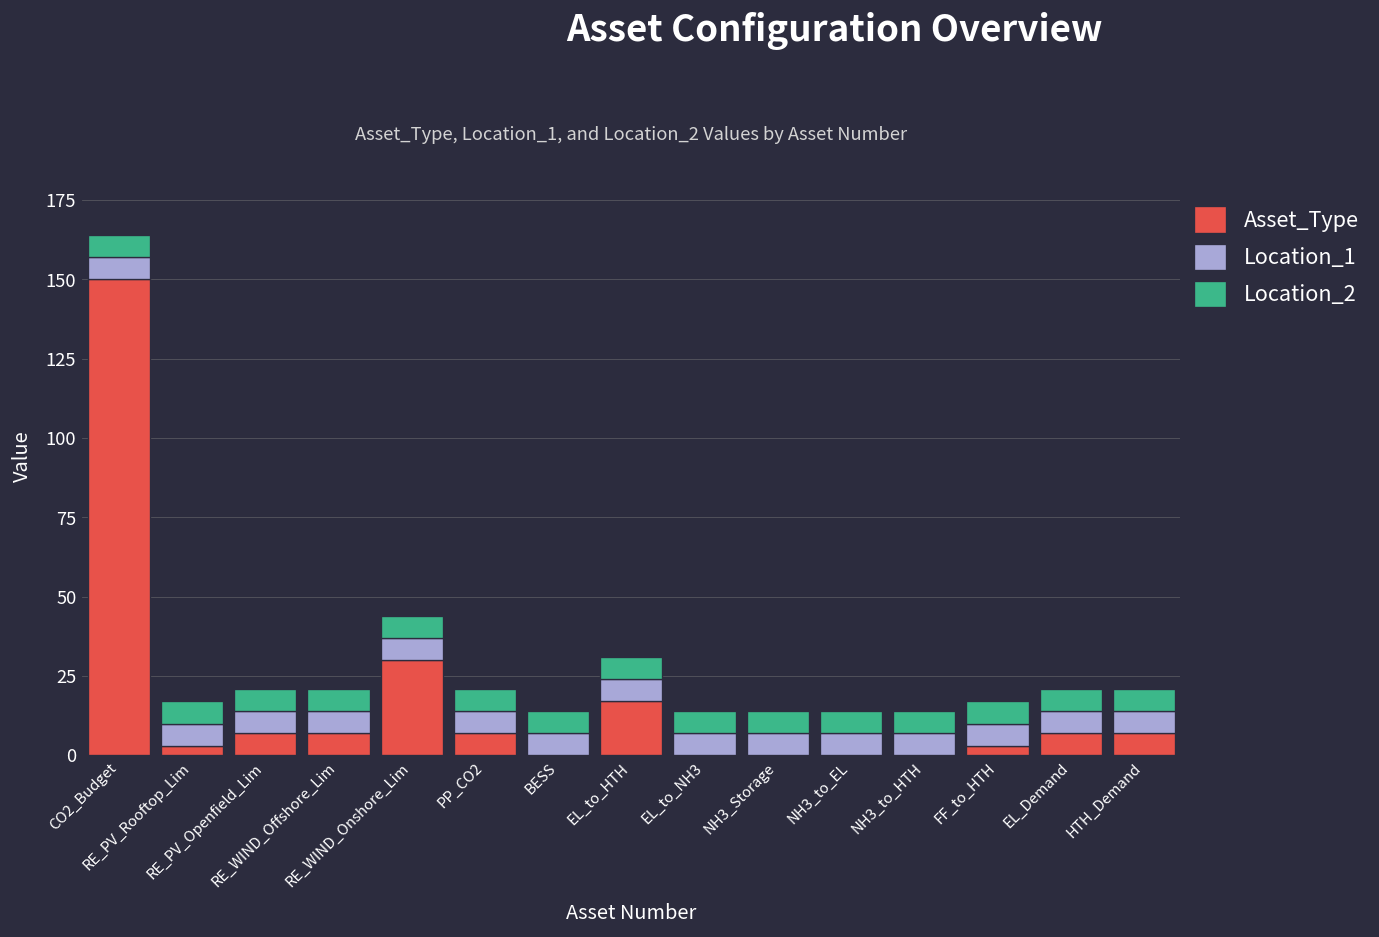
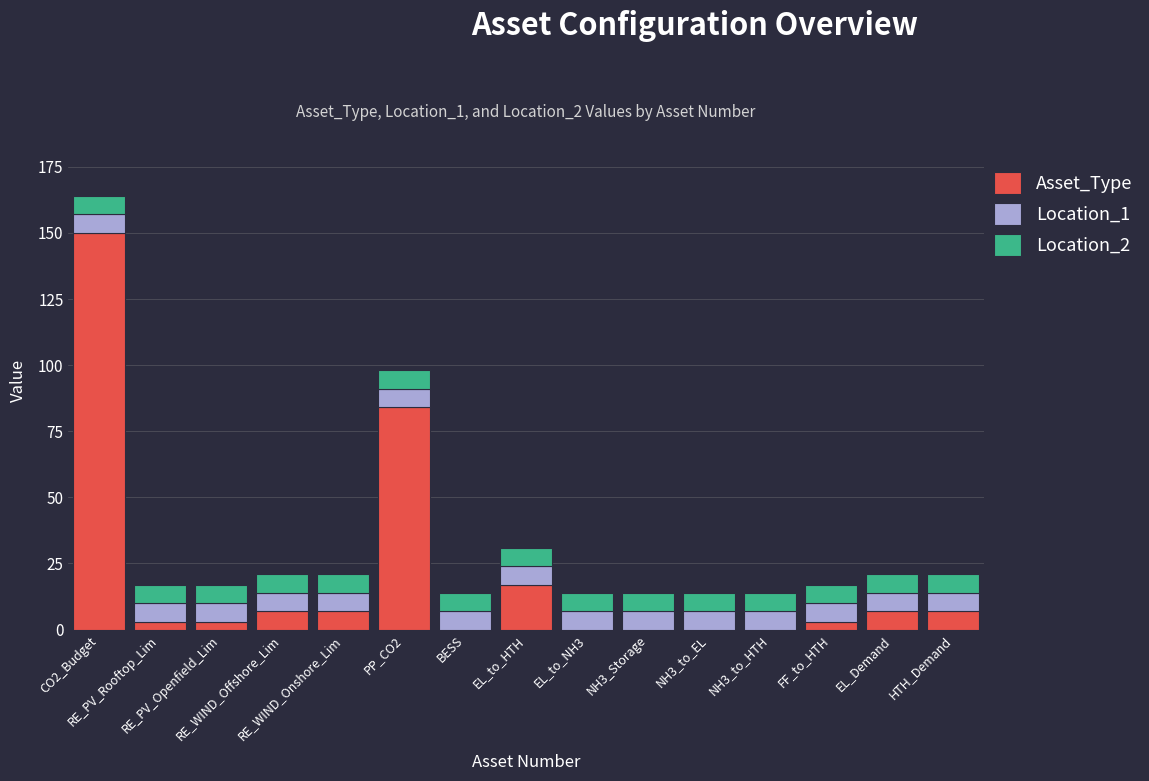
Asset_Type, RE_PV_Openfield_Lim: 7 -> 3
Asset_Type, RE_WIND_Onshore_Lim: 30 -> 7
Asset_Type, PP_CO2: 7 -> 84
